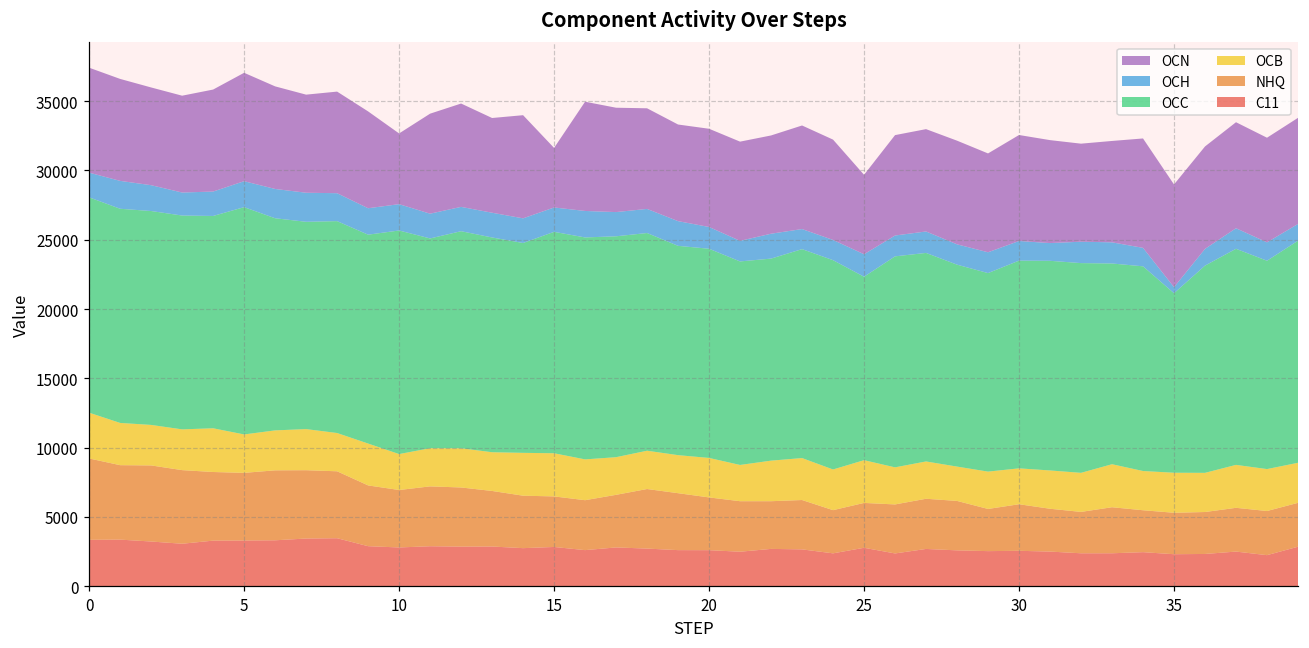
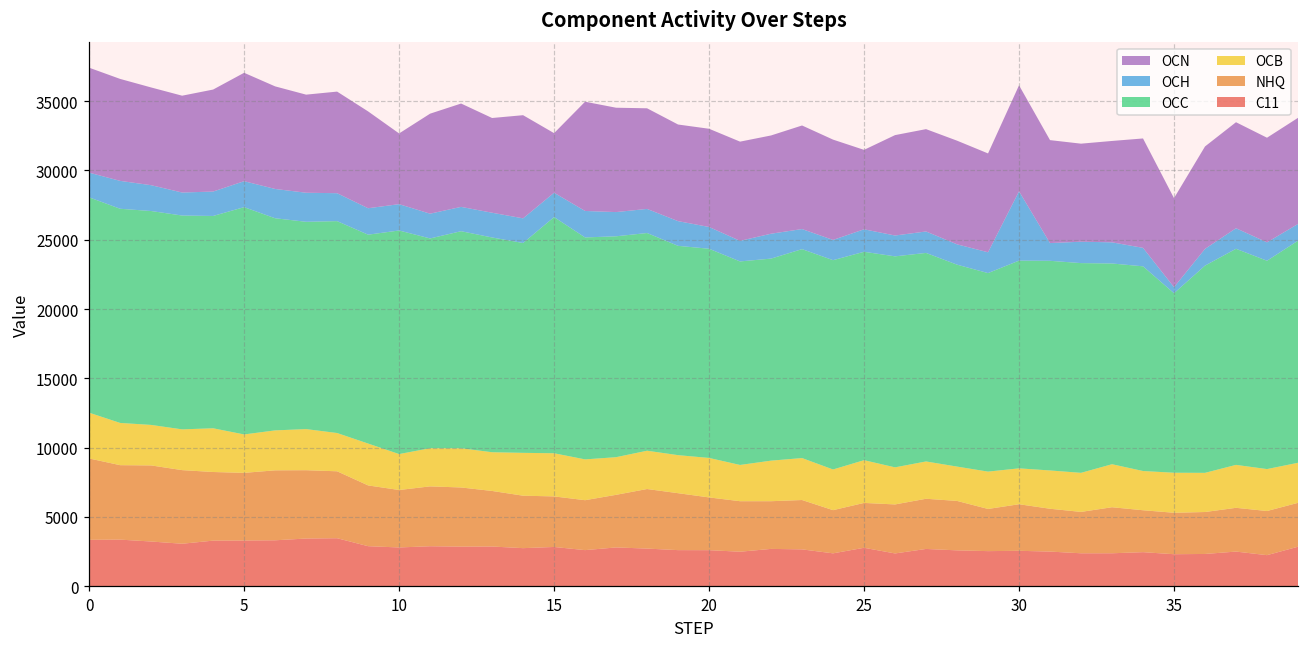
OCC, 15: 16000 -> 17000
OCC, 25: 13200 -> 15000
OCH, 30: 1400 -> 5000
OCN, 35: 7400 -> 6400
